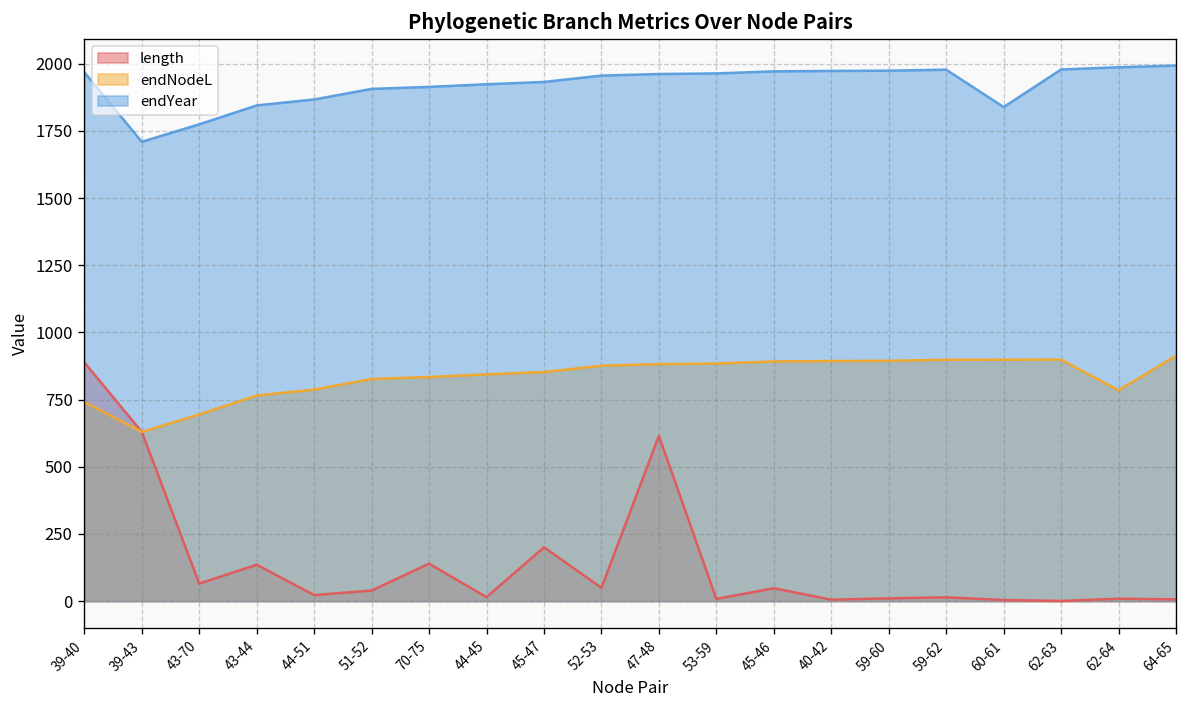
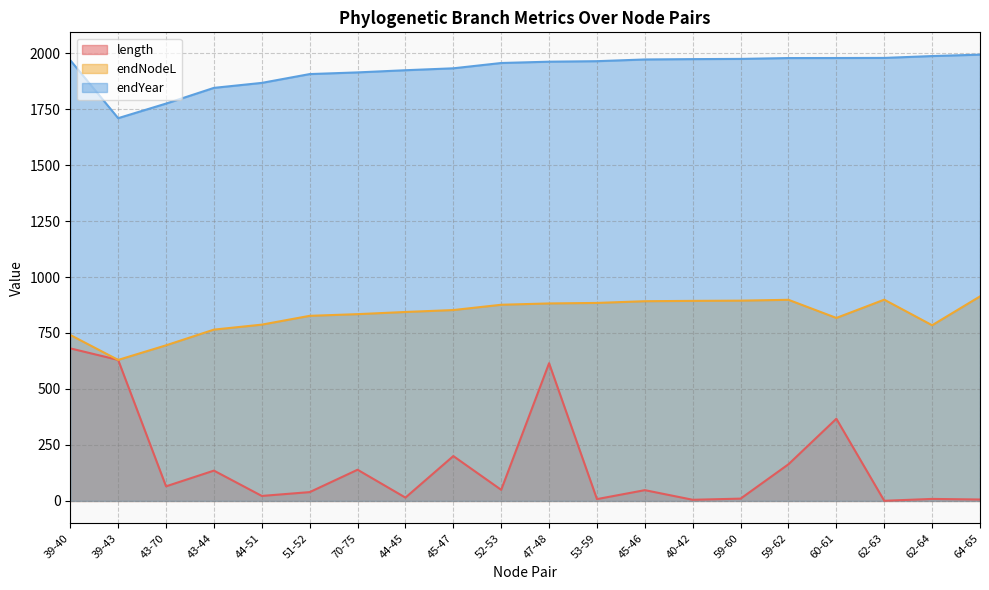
length, 39-40: 890 -> 680
length, 59-62: 10 -> 160
length, 60-61: 0 -> 370
endNodeL, 60-61: 900 -> 820
endYear, 60-61: 1840 -> 1980
